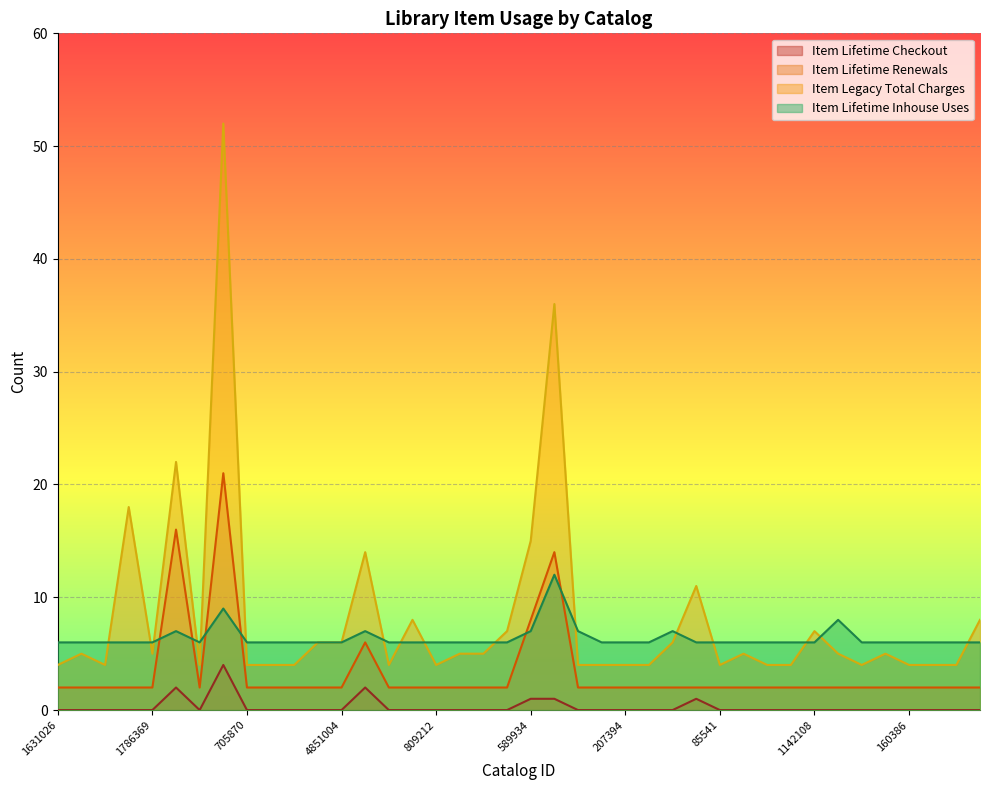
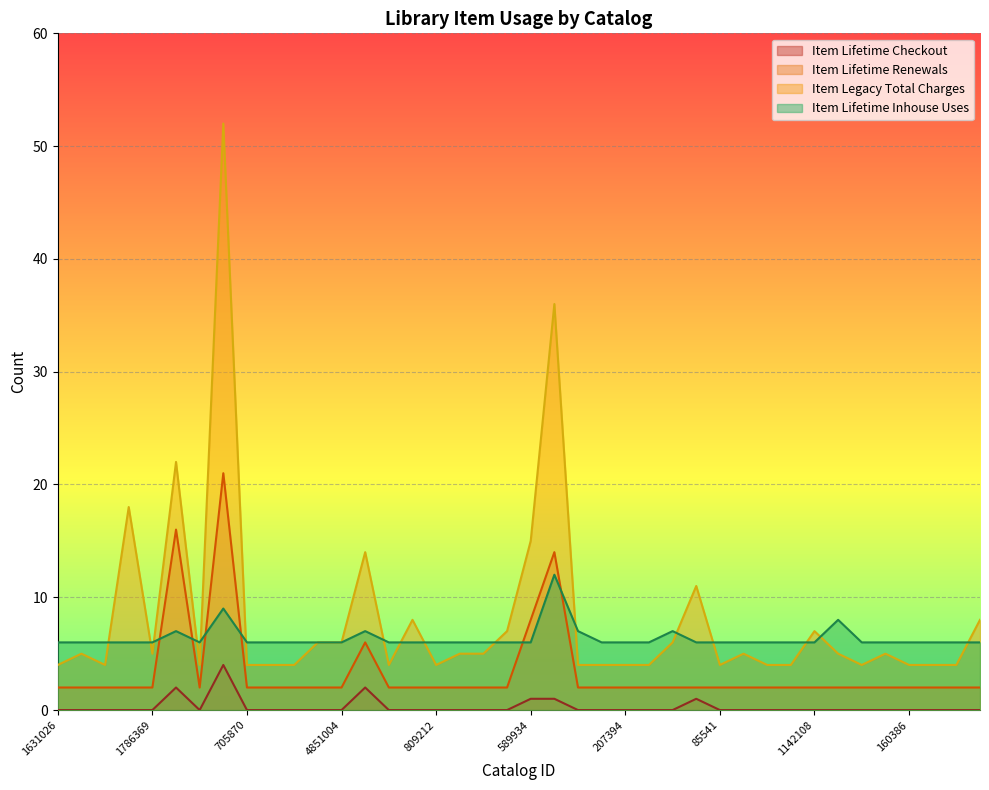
Item Lifetime Inhouse Uses, 589934: 7.0 -> 6.0
